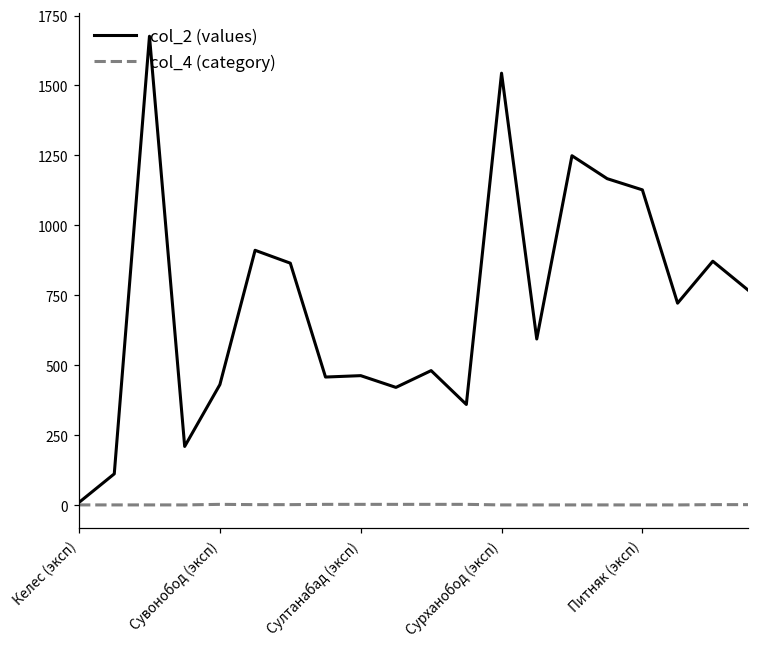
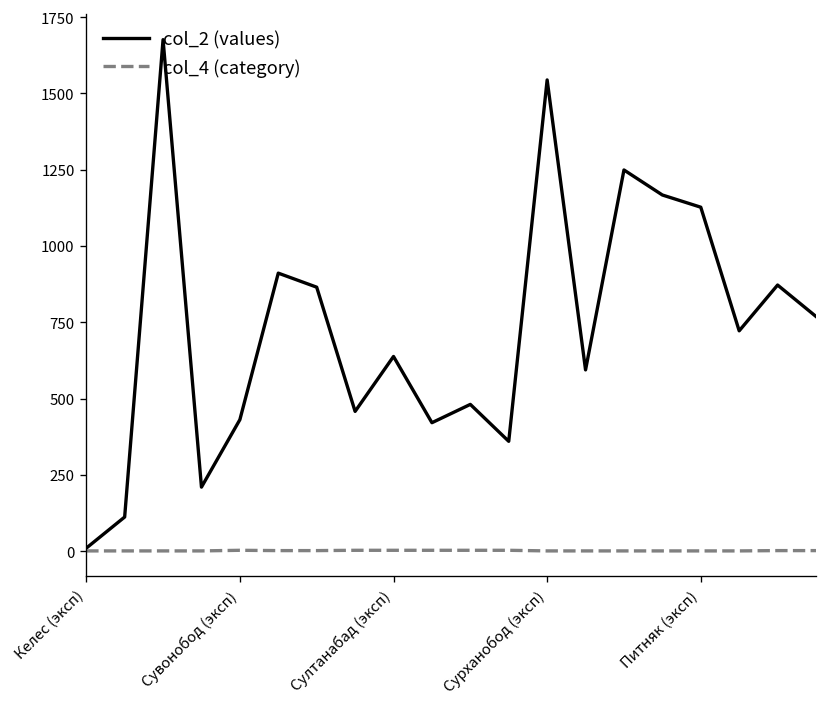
col_2 (values), Султанабад (эксп): 460 -> 640
